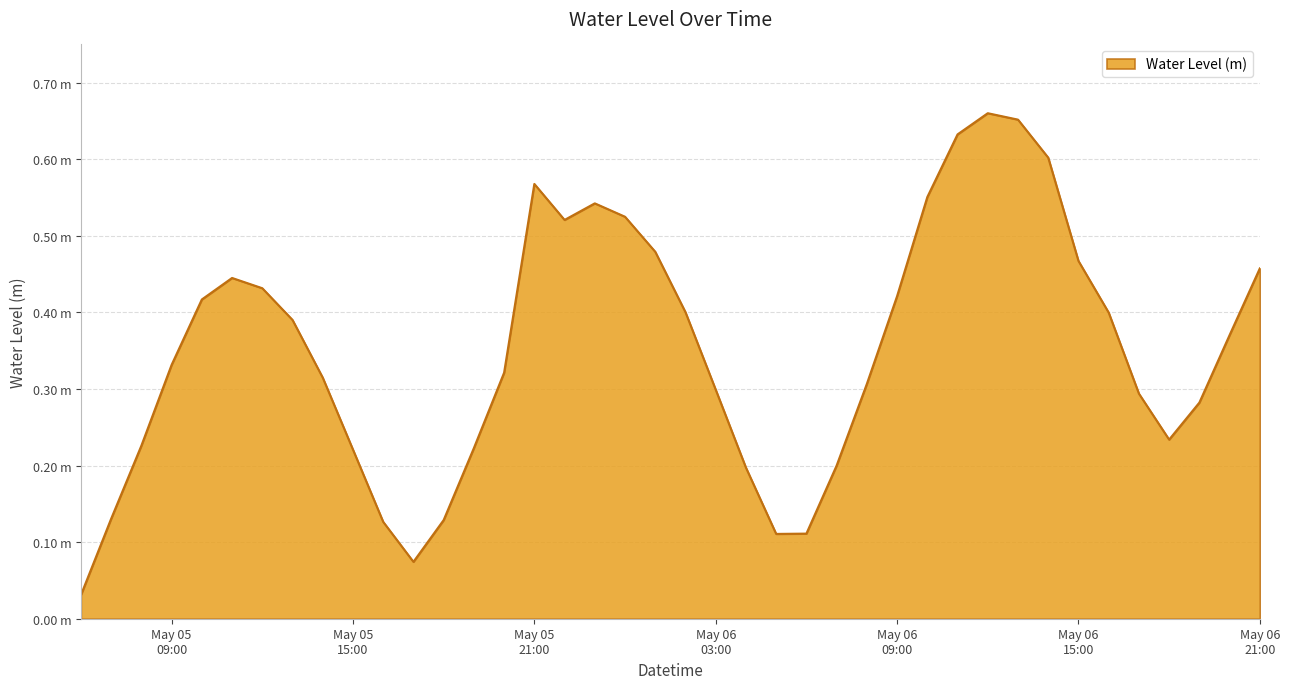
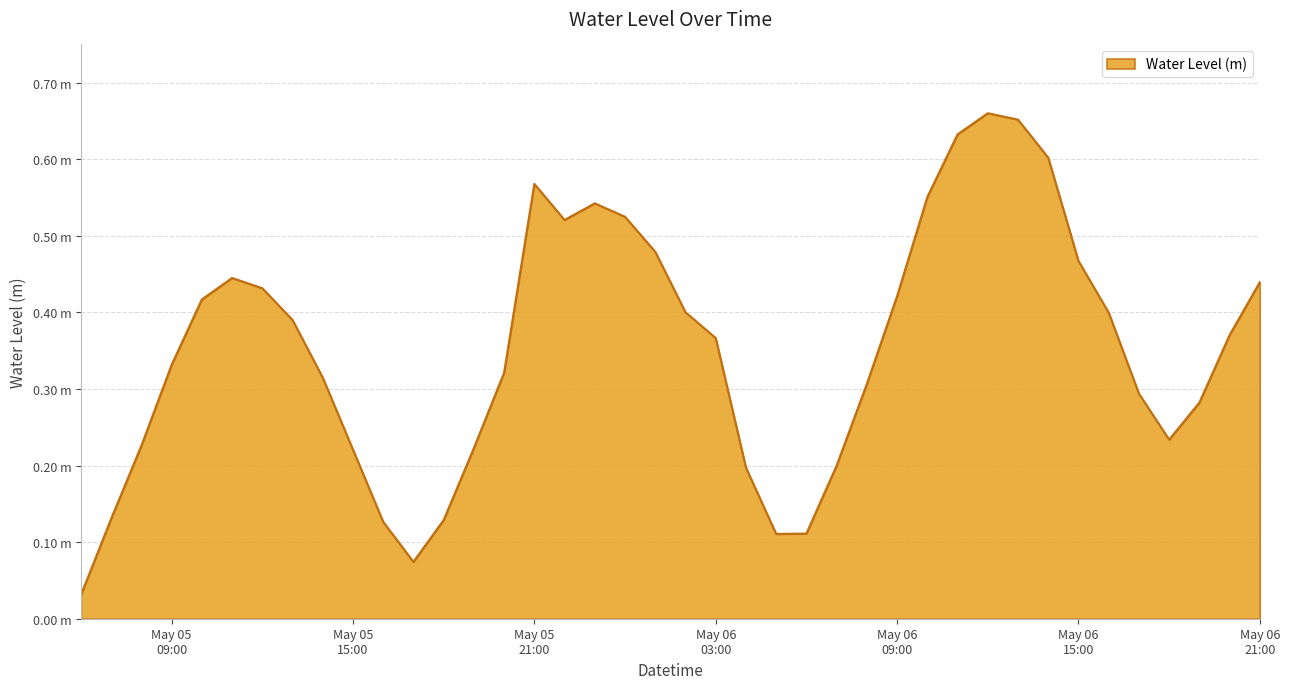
May 06 03:00: 0.30 m -> 0.37 m
May 06 21:00: 0.46 m -> 0.44 m
